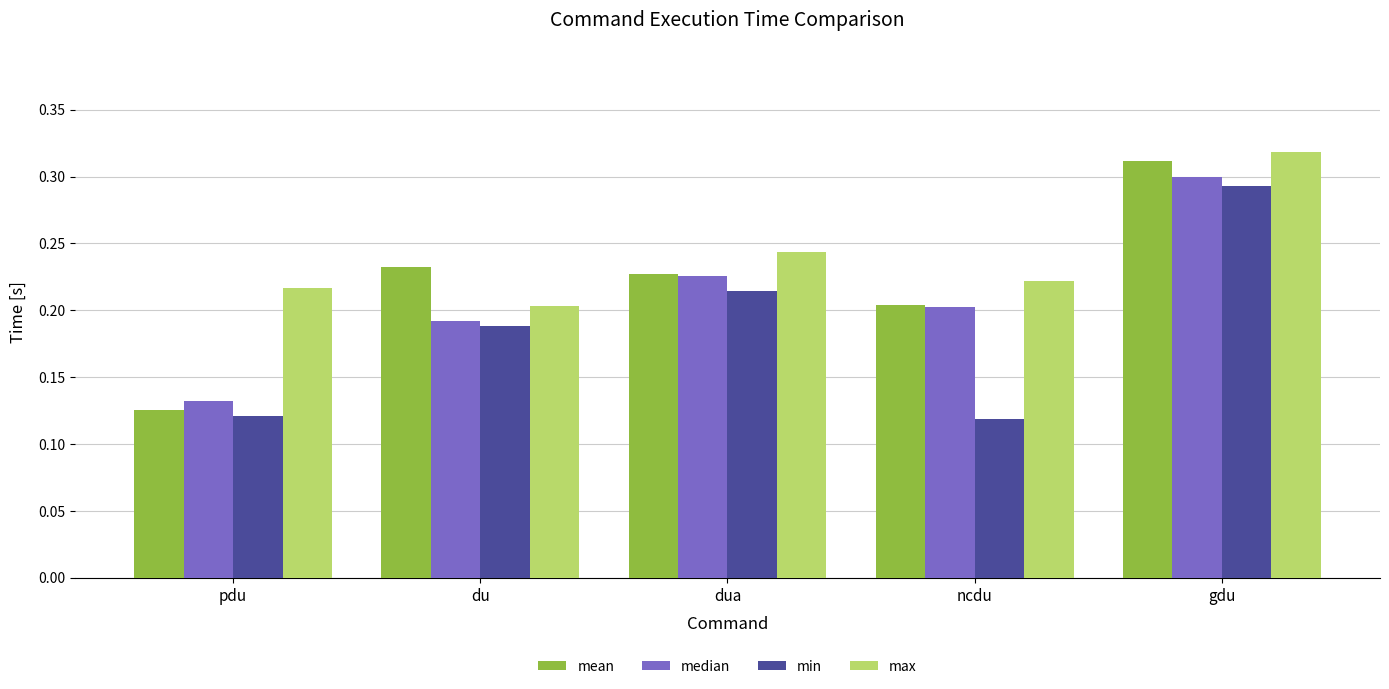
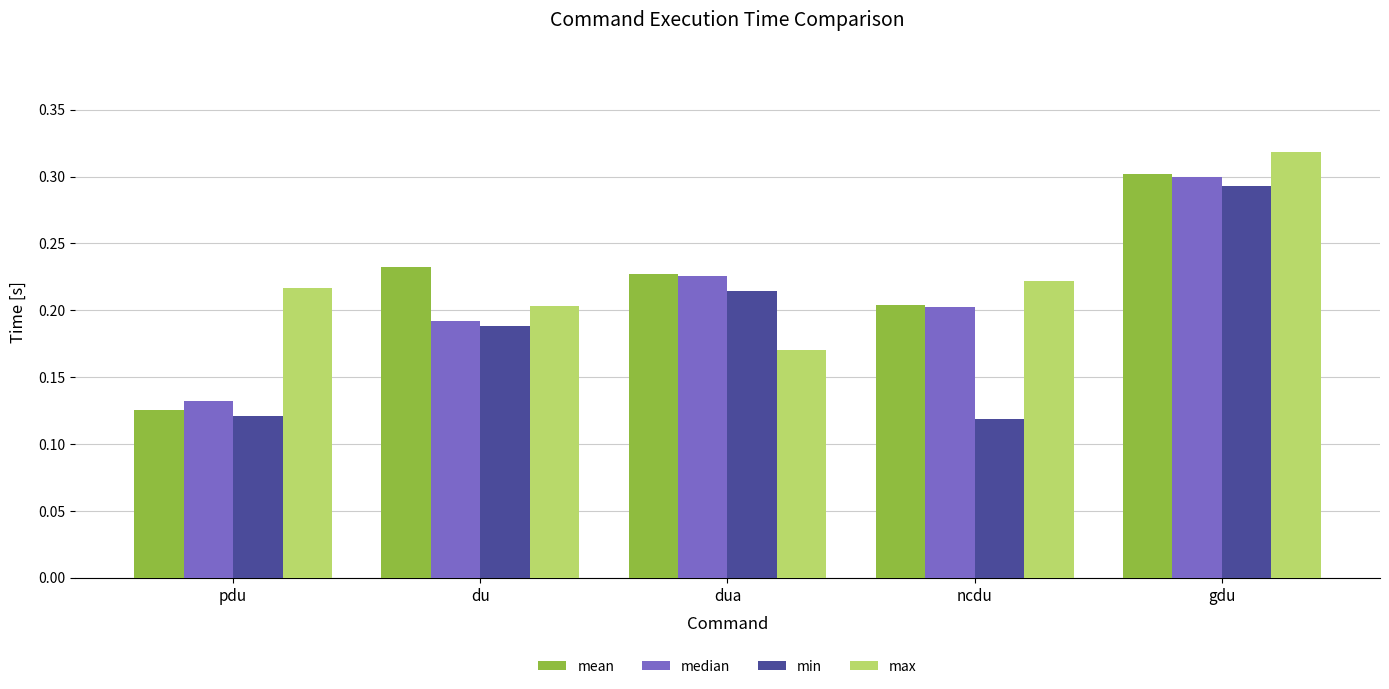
max, dua: 0.244 -> 0.170
mean, gdu: 0.312 -> 0.302
